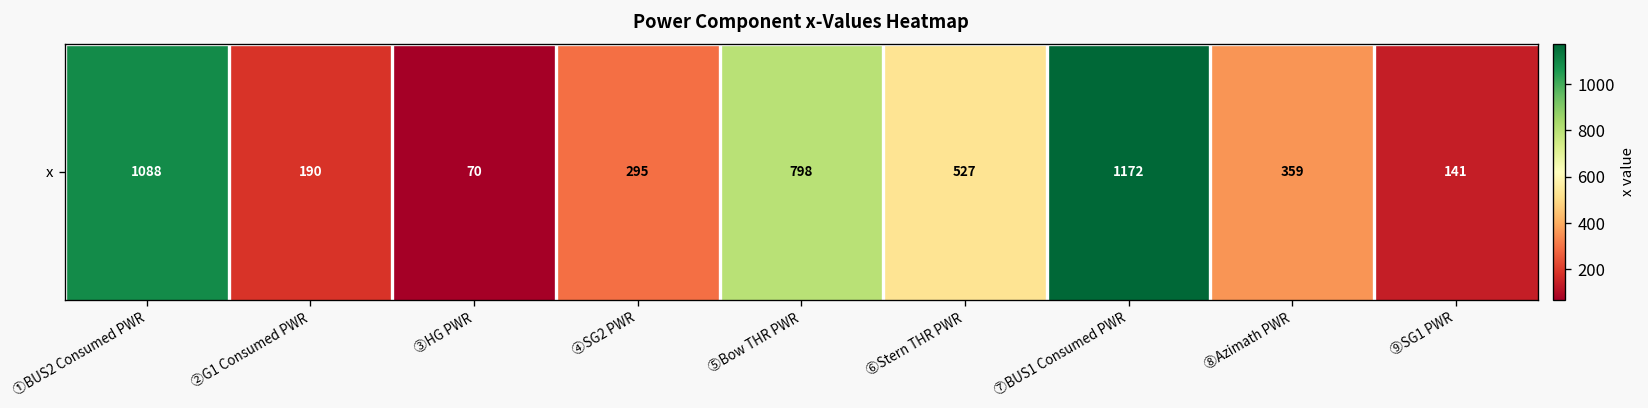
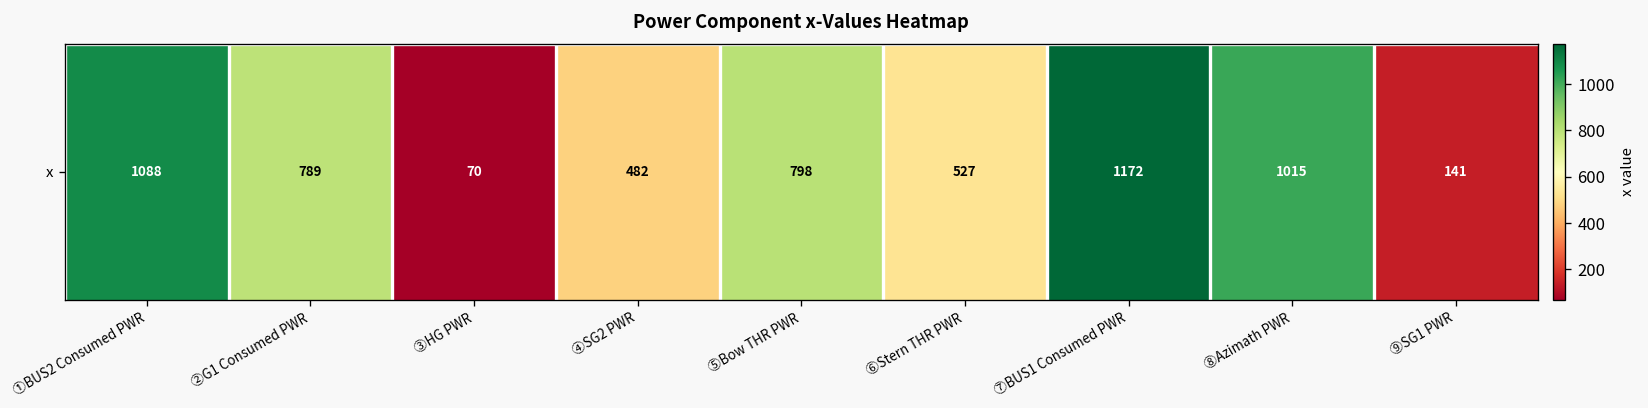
x, ②G1 Consumed PWR: 190 -> 789
x, ④SG2 PWR: 295 -> 482
x, ⑧Azimath PWR: 359 -> 1015
